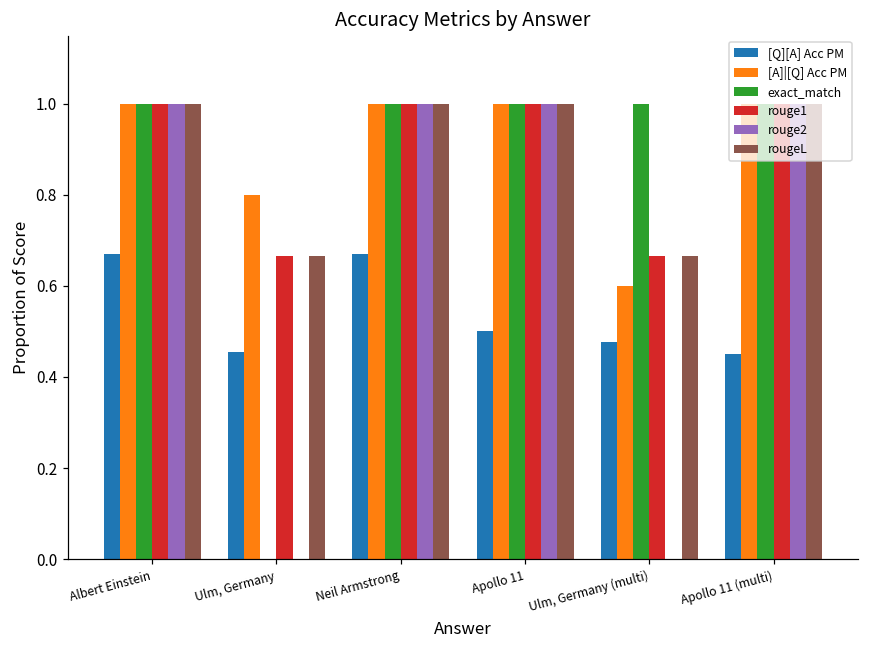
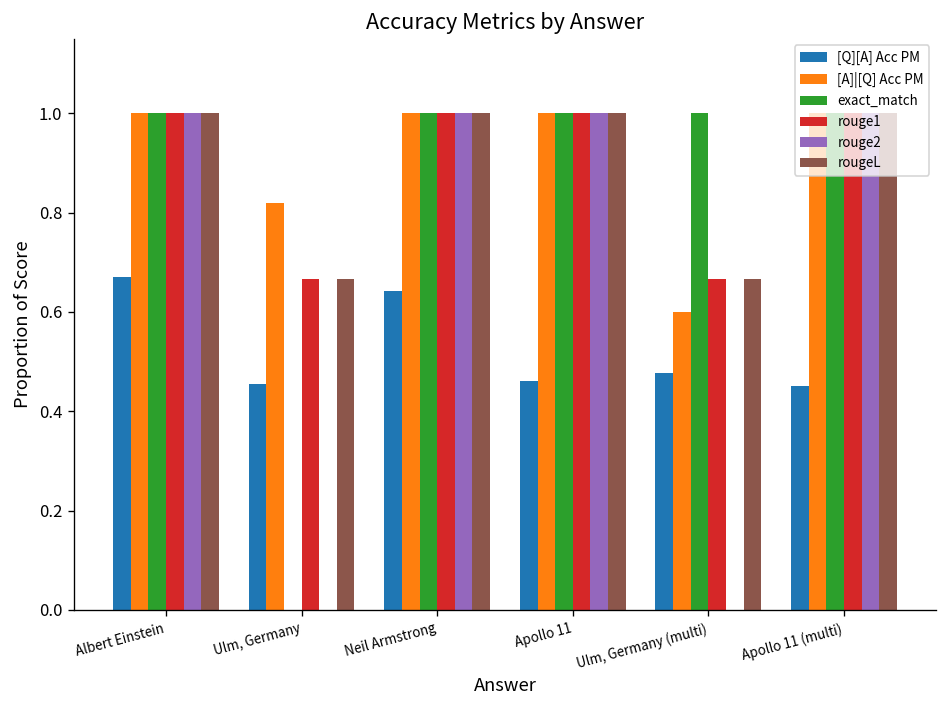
[A]|[Q] Acc PM, Ulm, Germany: 0.80 -> 0.82
[Q][A] Acc PM, Neil Armstrong: 0.67 -> 0.64
[Q][A] Acc PM, Apollo 11: 0.50 -> 0.46
